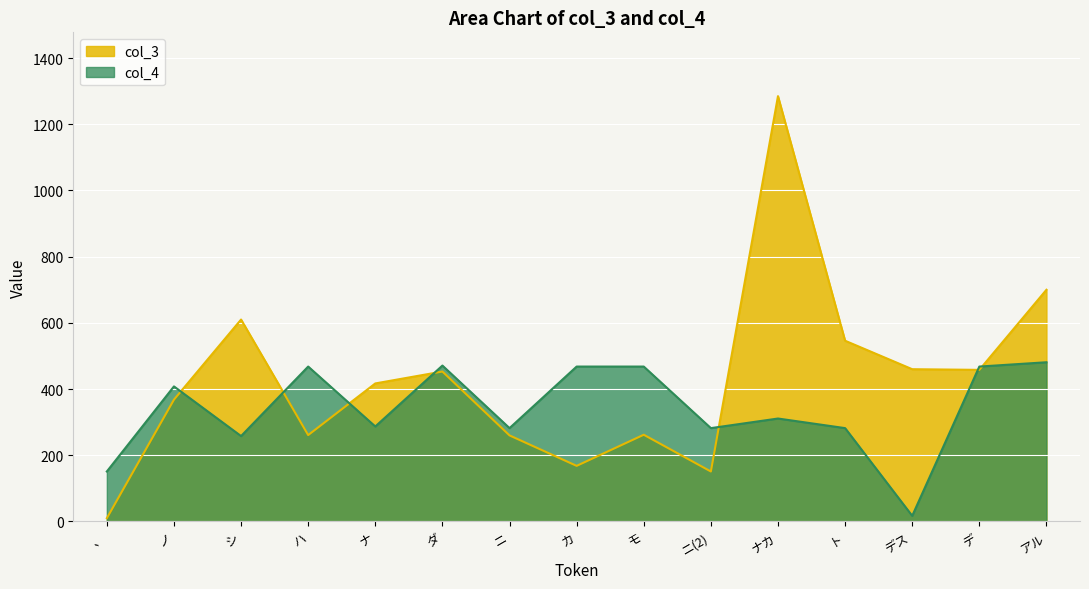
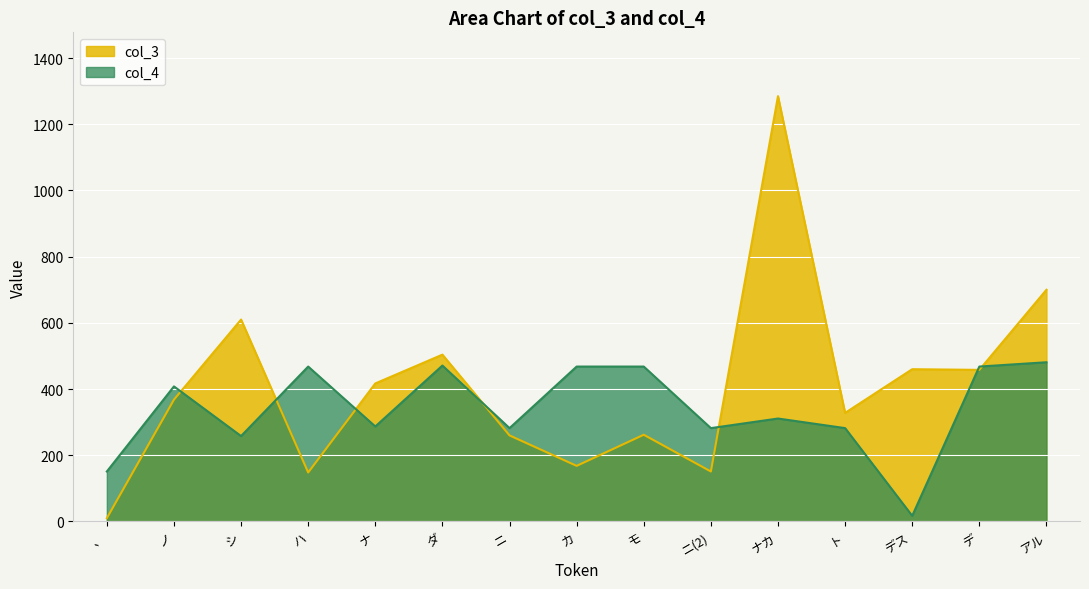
col_3, ハ: 260 -> 150
col_3, ダ: 450 -> 500
col_3, ト: 550 -> 330
